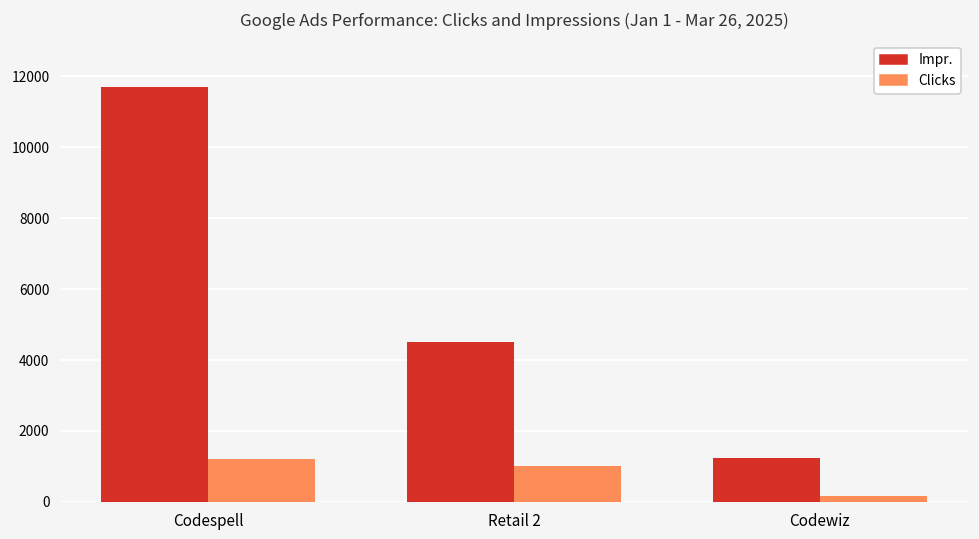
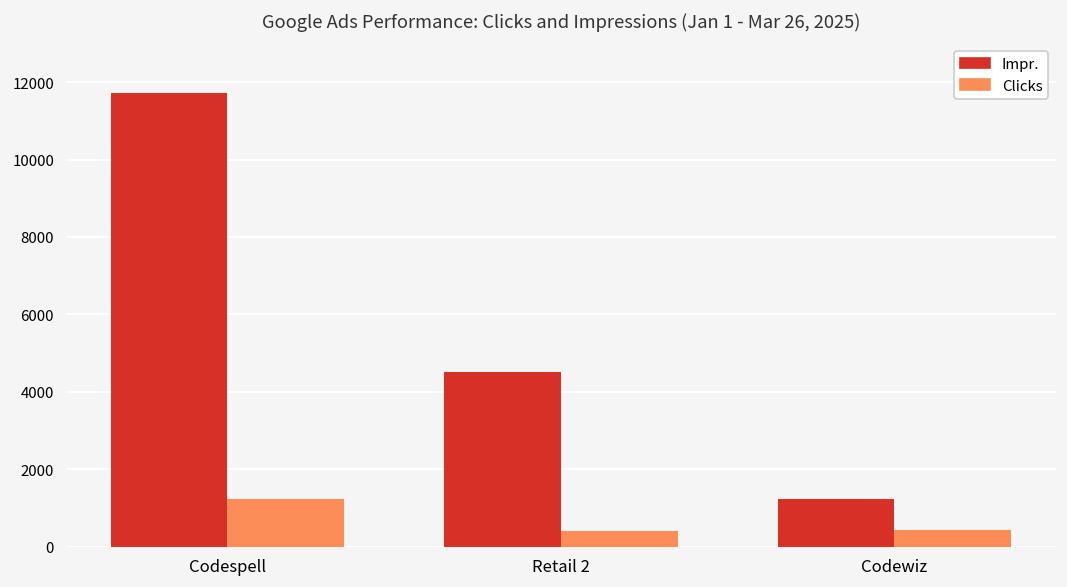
Clicks, Retail 2: 1000 -> 400
Clicks, Codewiz: 200 -> 400
